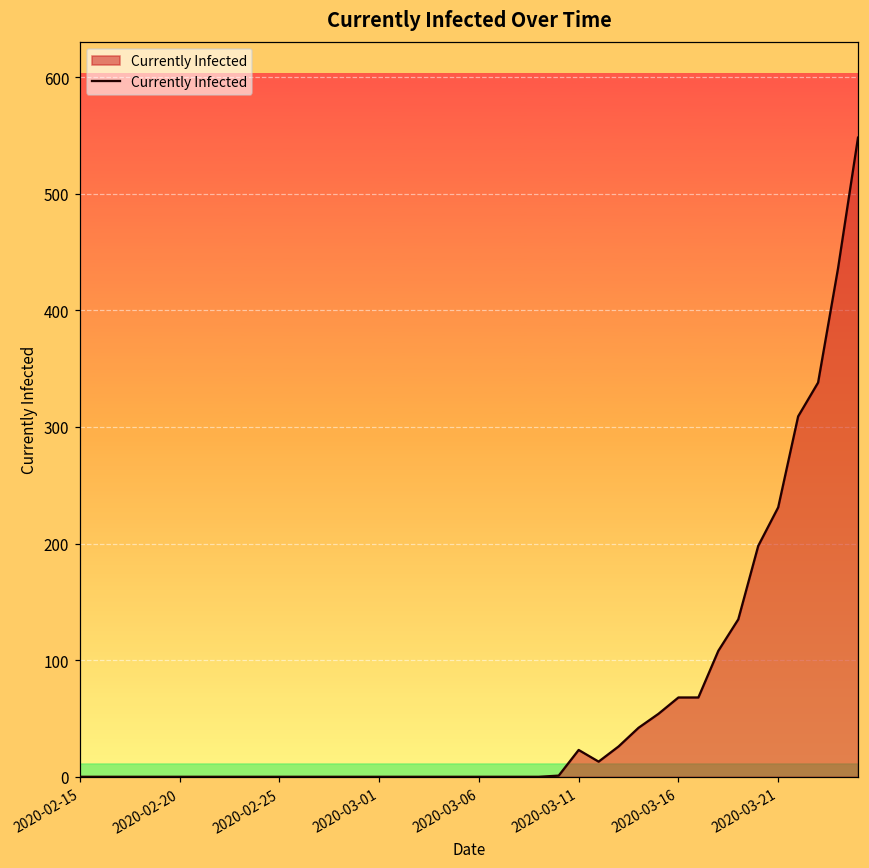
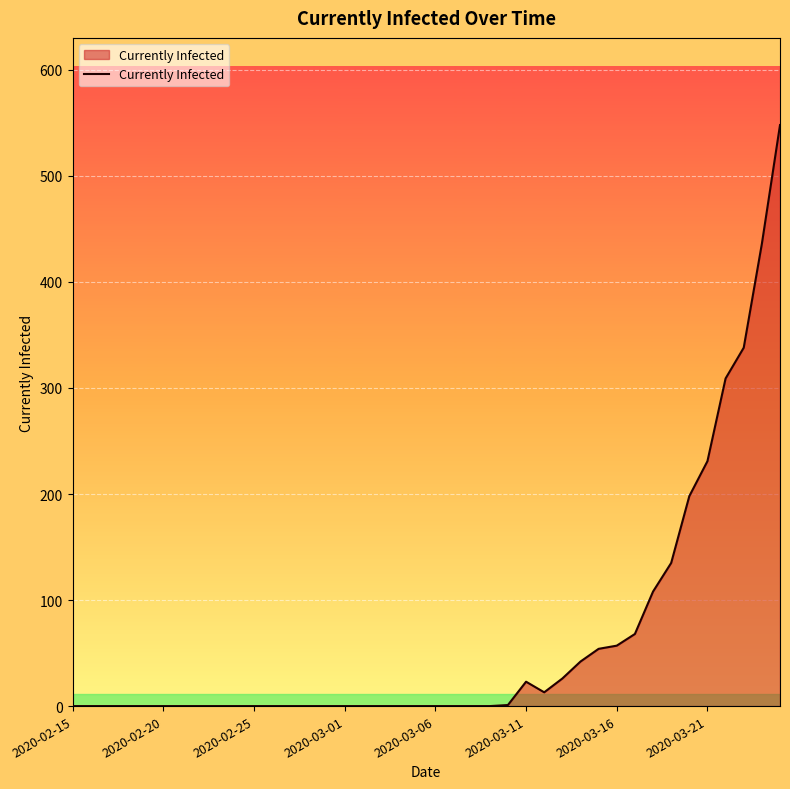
2020-03-16: 68 -> 57
